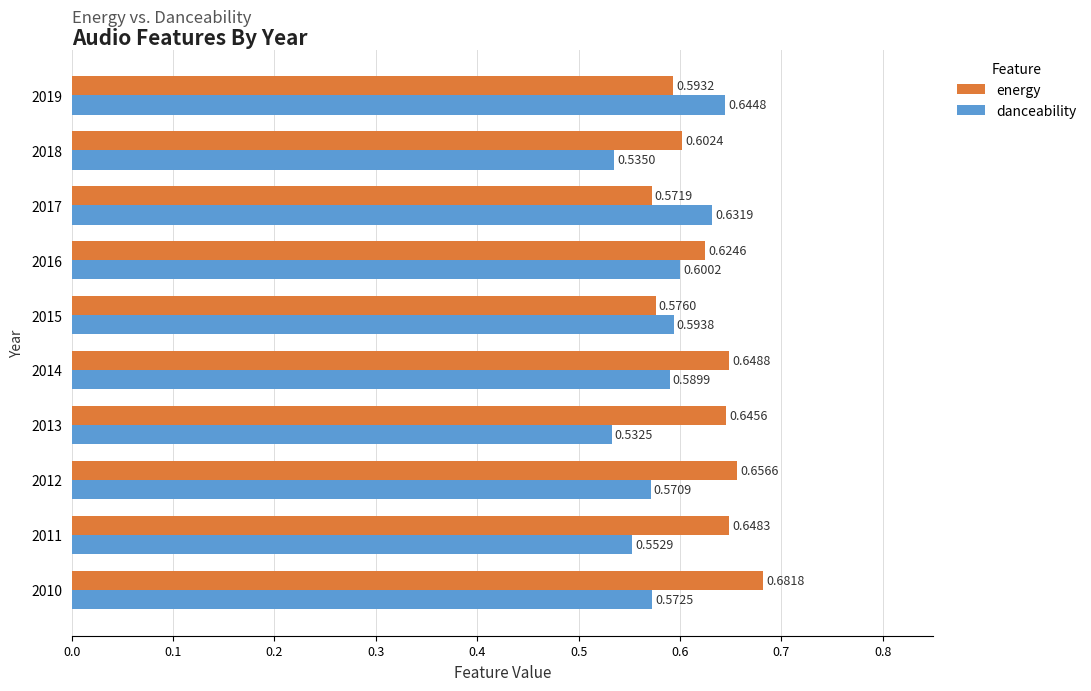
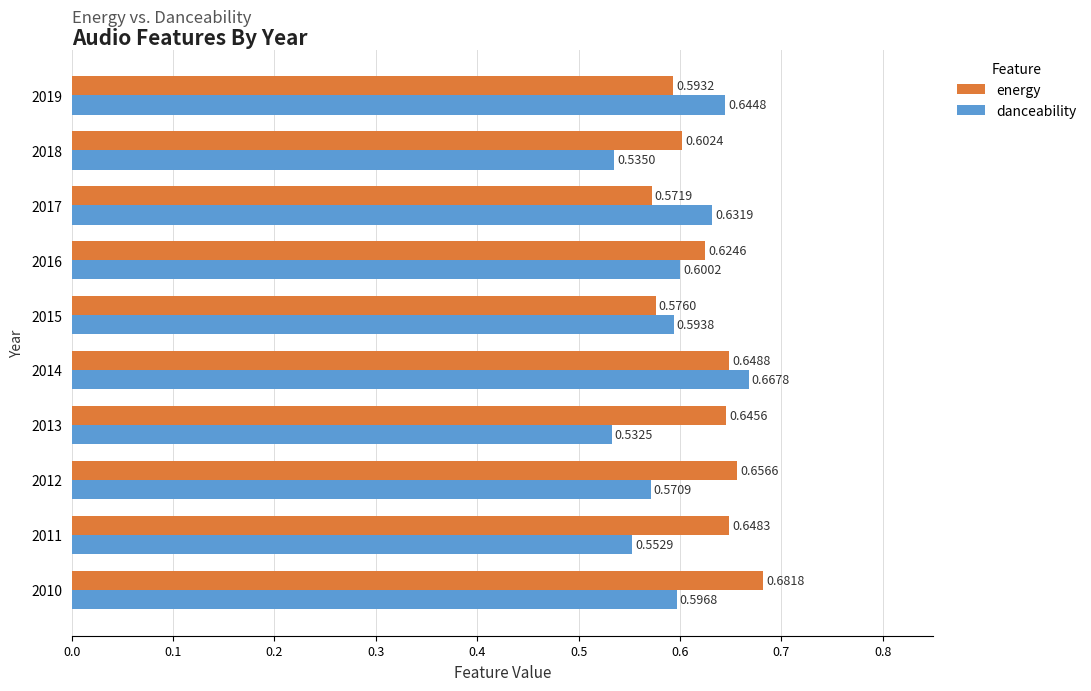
danceability, 2014: 0.5899 -> 0.6678
danceability, 2010: 0.5725 -> 0.5968
